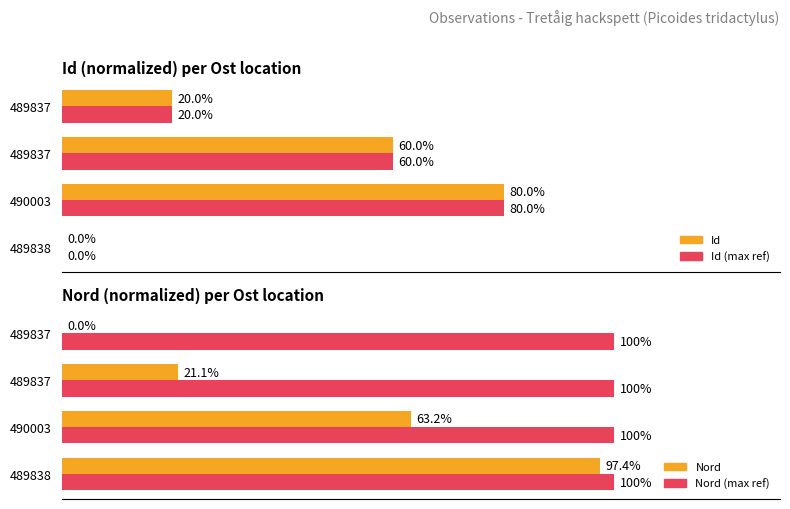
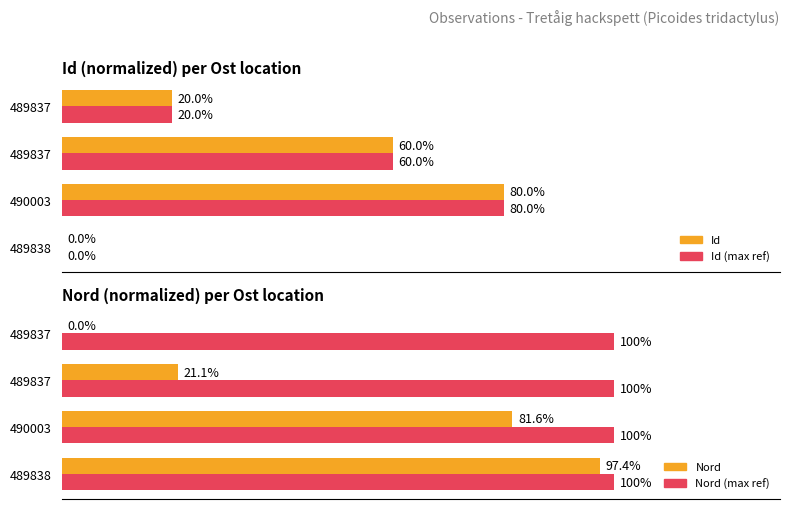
Nord (normalized) per Ost location, Nord, 490003: 63.2% -> 81.6%
